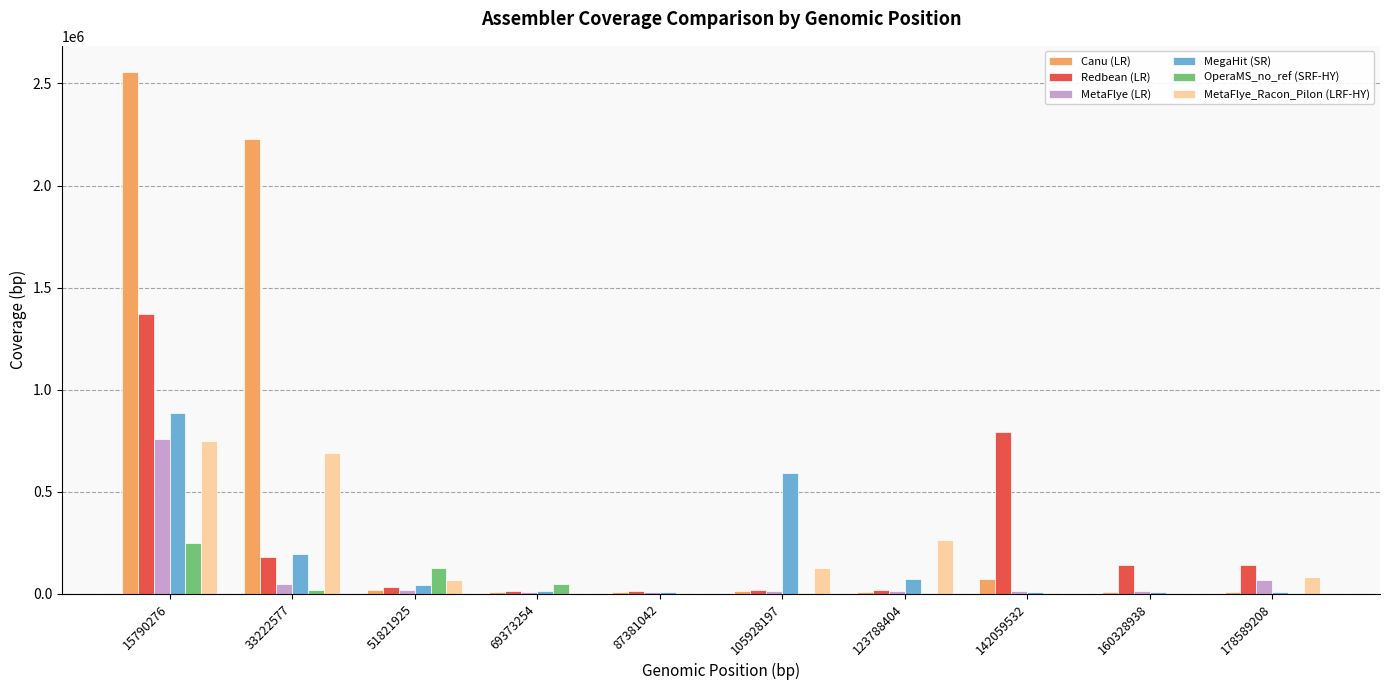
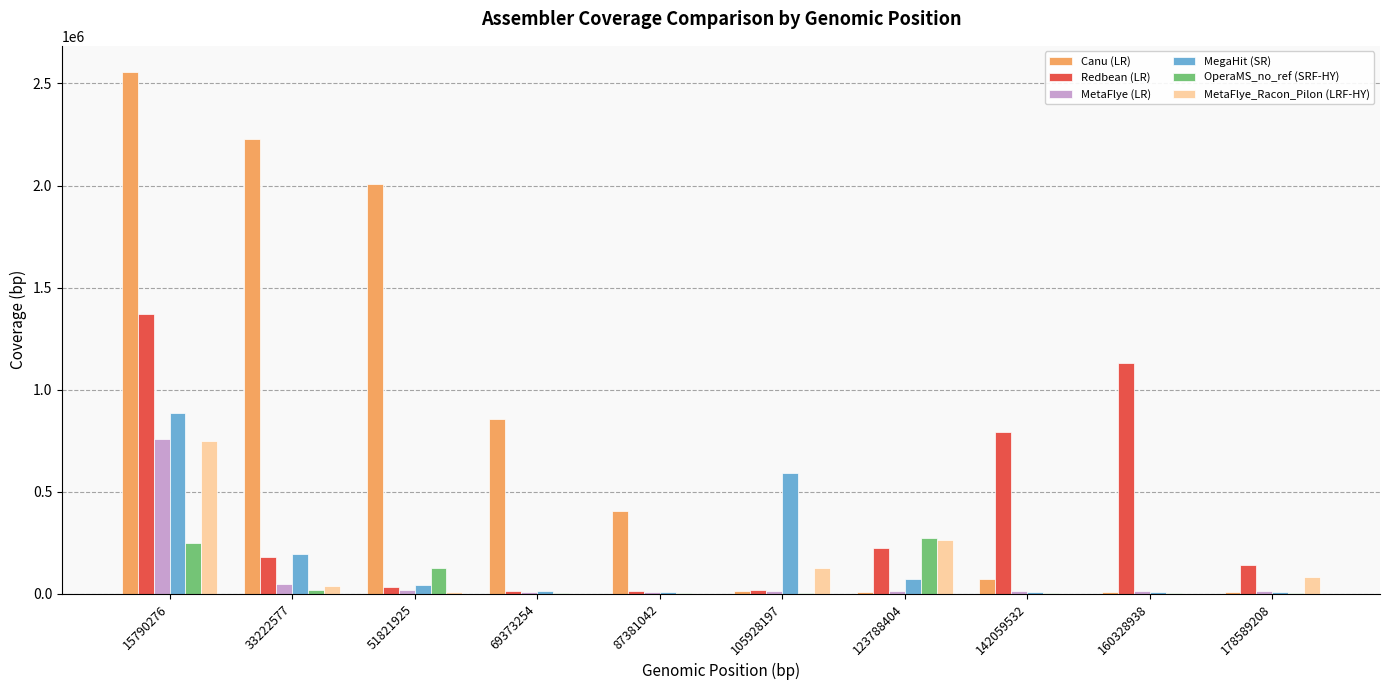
MetaFlye_Racon_Pilon (LRF-HY), 33222577: 690000 -> 40000
Canu (LR), 51821925: 20000 -> 2010000
MetaFlye_Racon_Pilon (LRF-HY), 51821925: 70000 -> 10000
Canu (LR), 69373254: 10000 -> 860000
OperaMS_no_ref (SRF-HY), 69373254: 50000 -> 0
Canu (LR), 87381042: 10000 -> 410000
Redbean (LR), 123788404: 20000 -> 230000
OperaMS_no_ref (SRF-HY), 123788404: 0 -> 270000
Redbean (LR), 160328938: 140000 -> 1130000
MetaFlye (LR), 178589208: 70000 -> 10000
